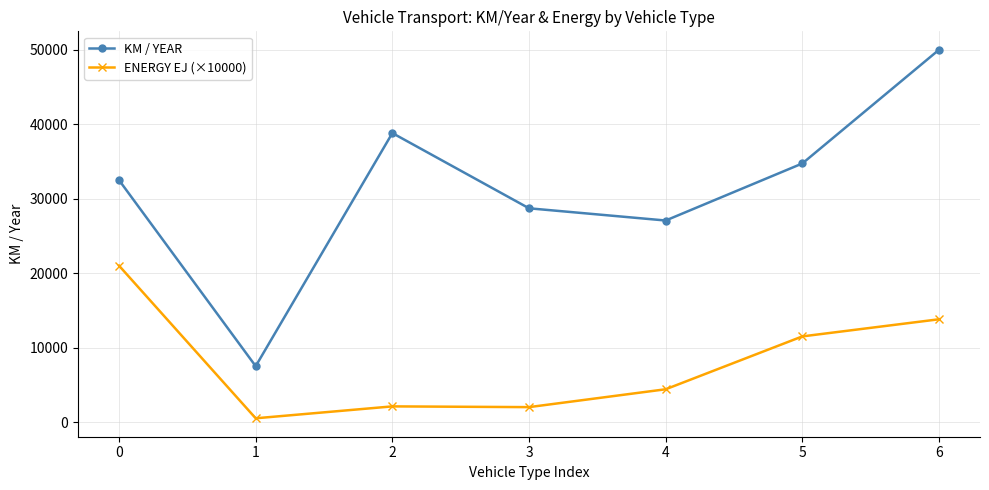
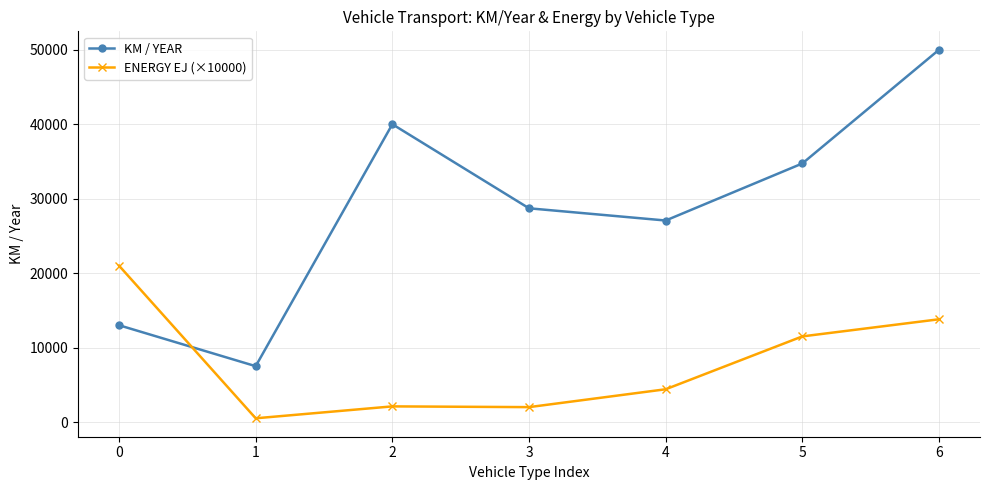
KM / YEAR, 0: 32000 -> 13000
KM / YEAR, 2: 39000 -> 40000
